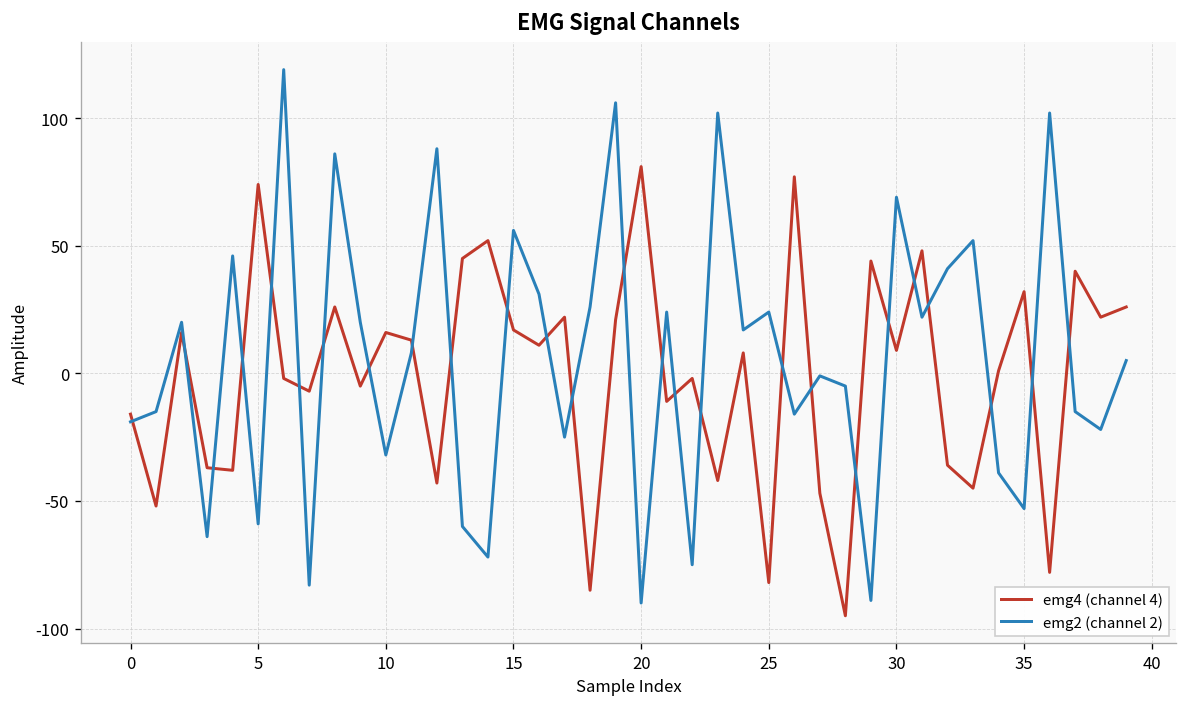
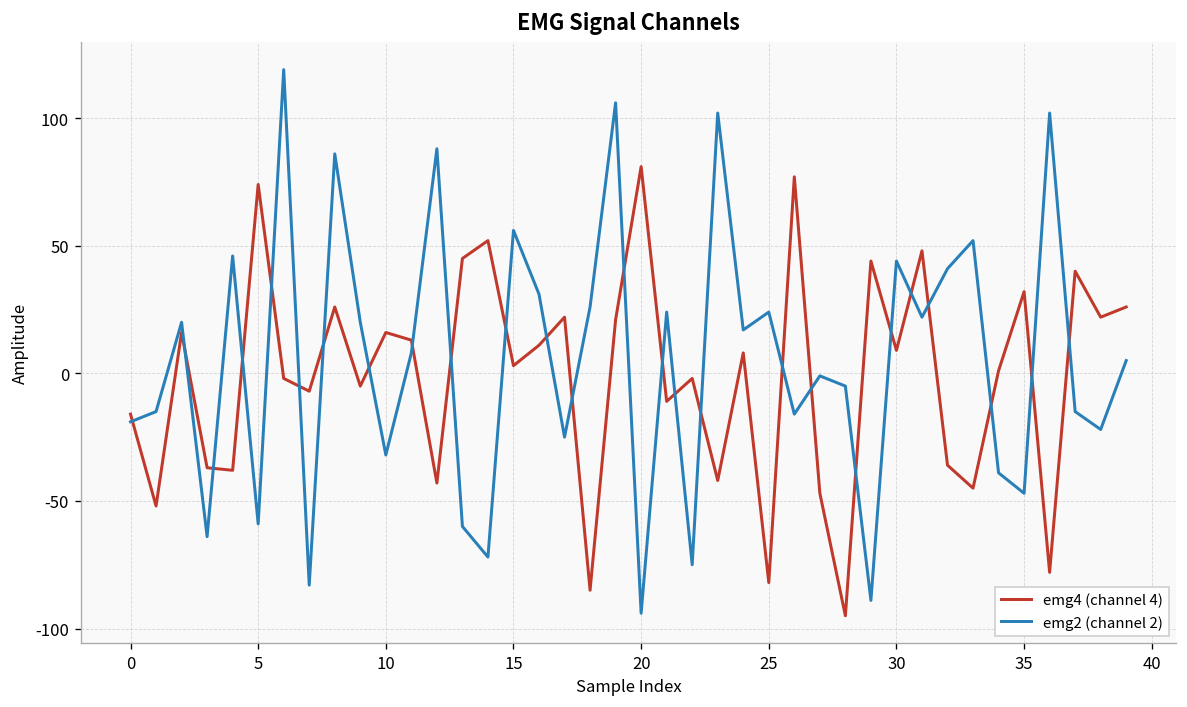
emg4 (channel 4), 15: 17 -> 3
emg2 (channel 2), 20: -90 -> -94
emg2 (channel 2), 30: 69 -> 44
emg2 (channel 2), 35: -53 -> -47
